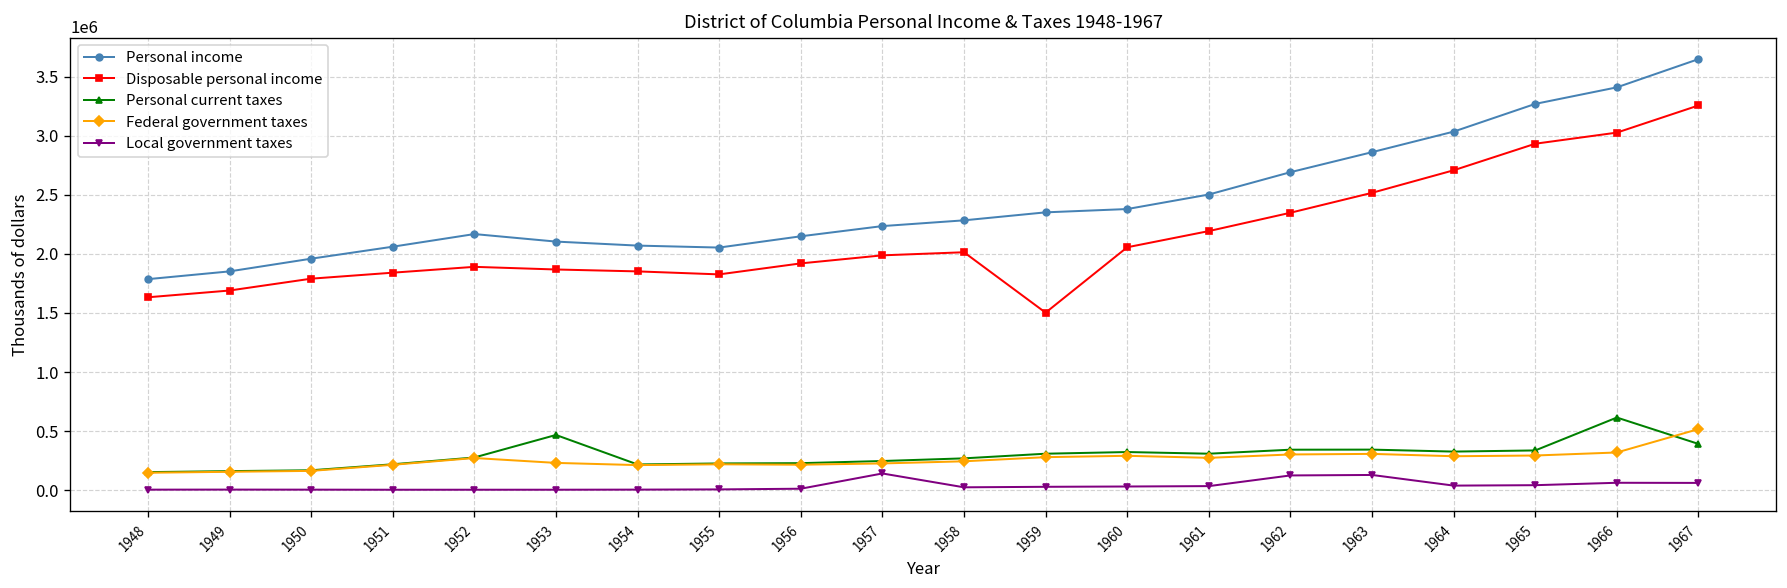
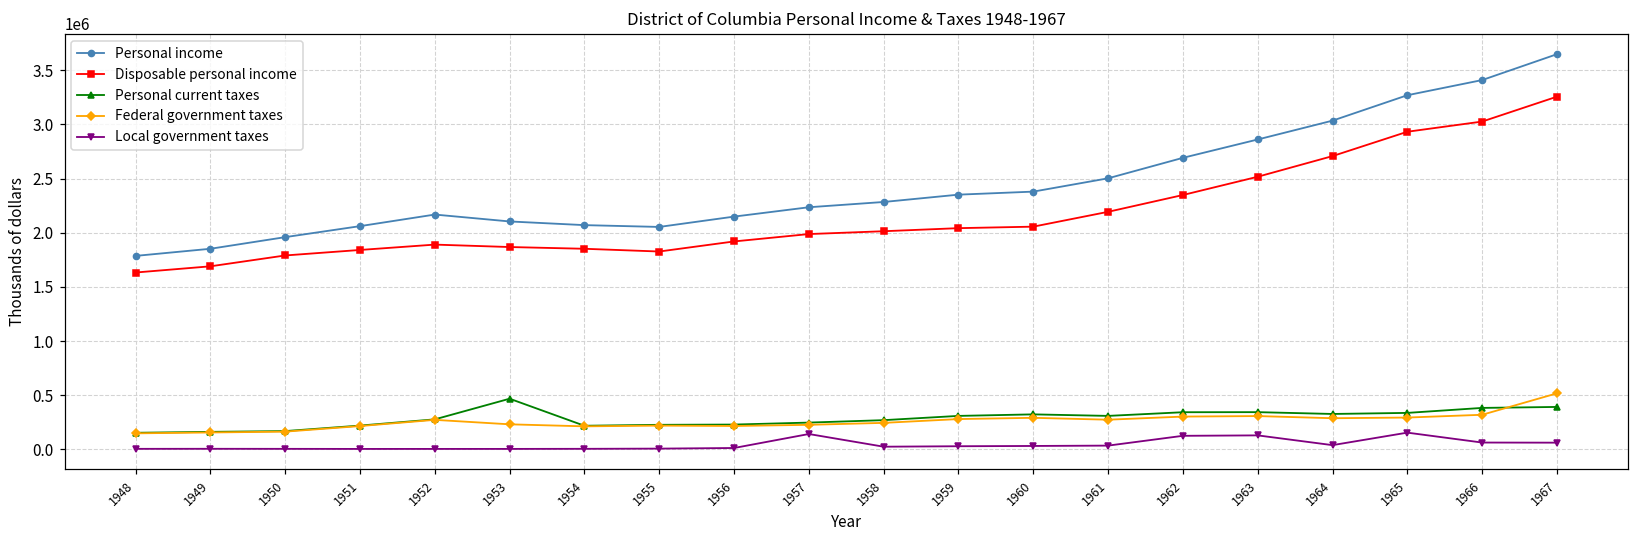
Disposable personal income, 1959: 1500000 -> 2000000
Local government taxes, 1965: 0 -> 200000
Personal current taxes, 1966: 600000 -> 400000
